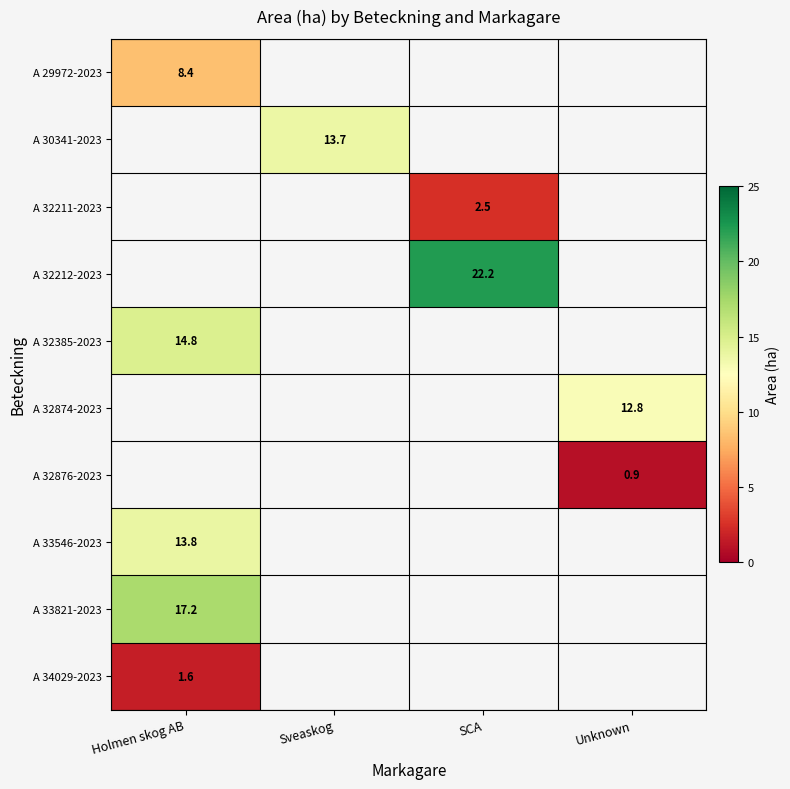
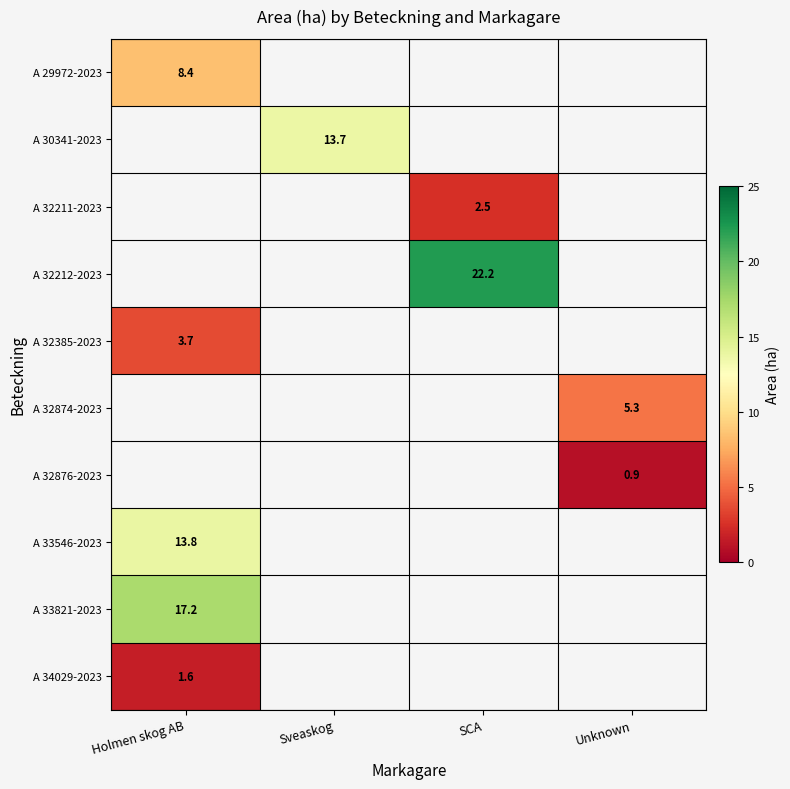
A 32385-2023, Holmen skog AB: 14.8 -> 3.7
A 32874-2023, Unknown: 12.8 -> 5.3
